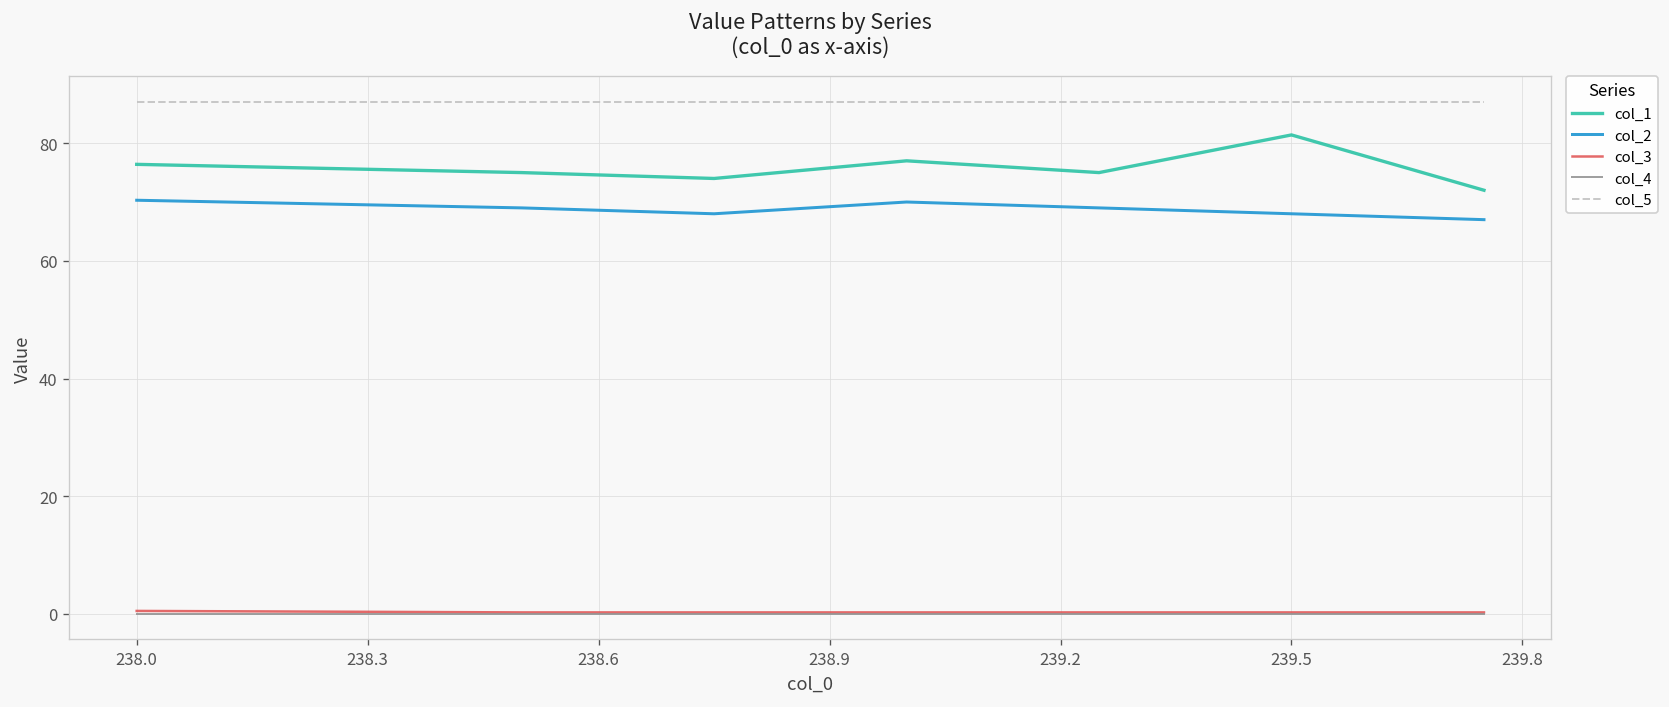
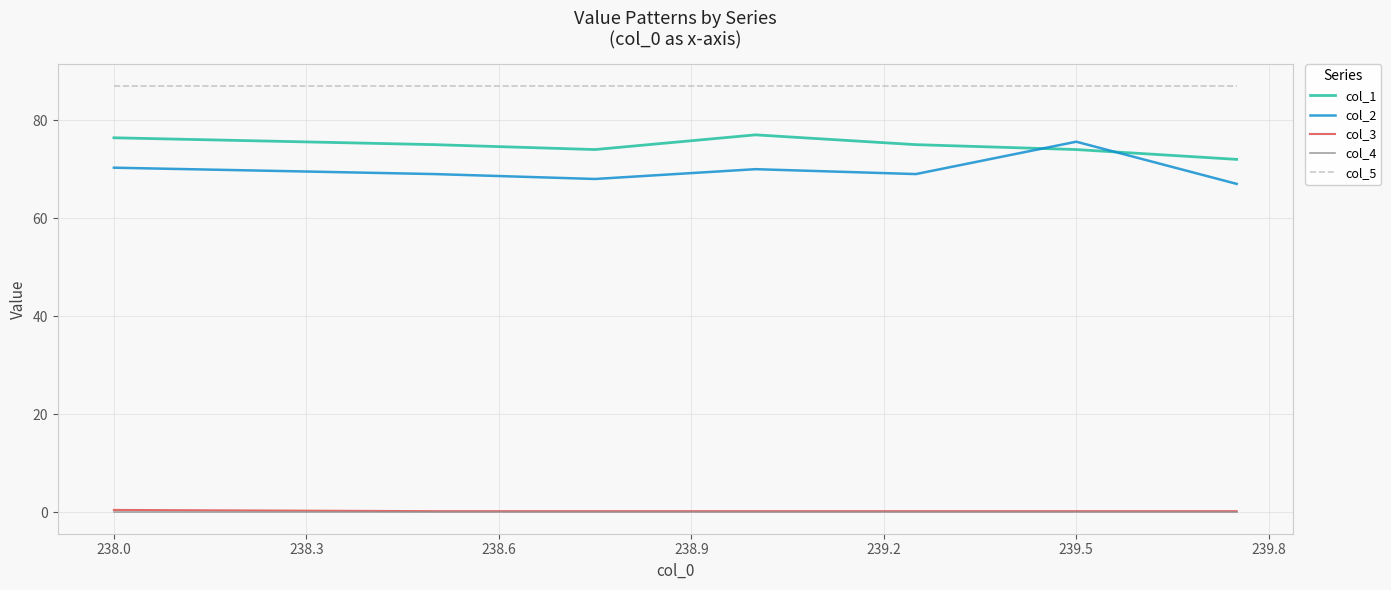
col_1, 239.5: 81 -> 74
col_2, 239.5: 68 -> 76
